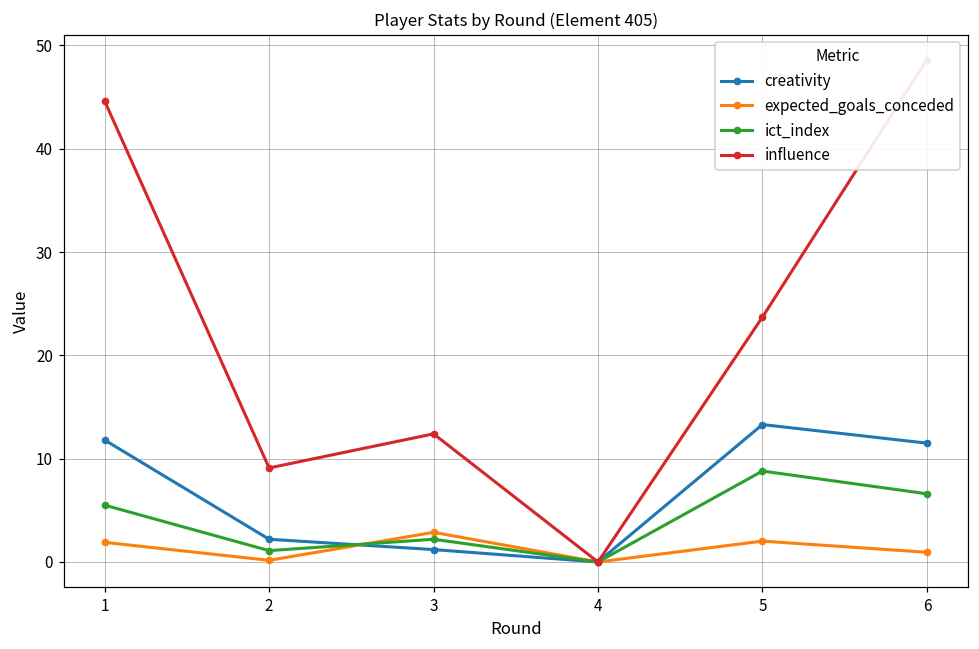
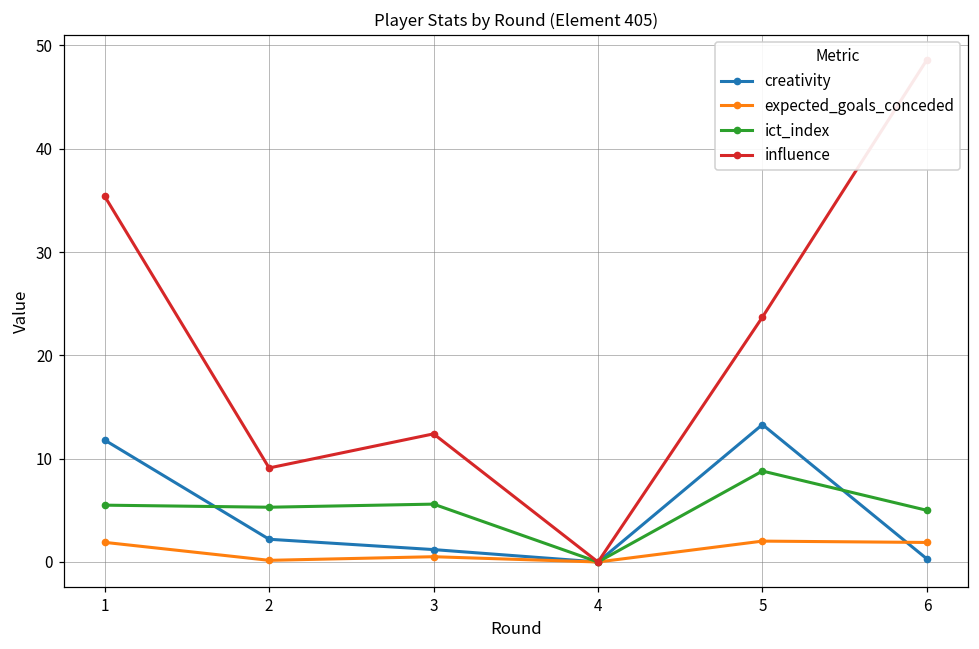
influence, 1: 45 -> 35
ict_index, 2: 1 -> 5
expected_goals_conceded, 3: 3 -> 1
ict_index, 3: 2 -> 6
creativity, 6: 12 -> 0
expected_goals_conceded, 6: 1 -> 2
ict_index, 6: 7 -> 5
